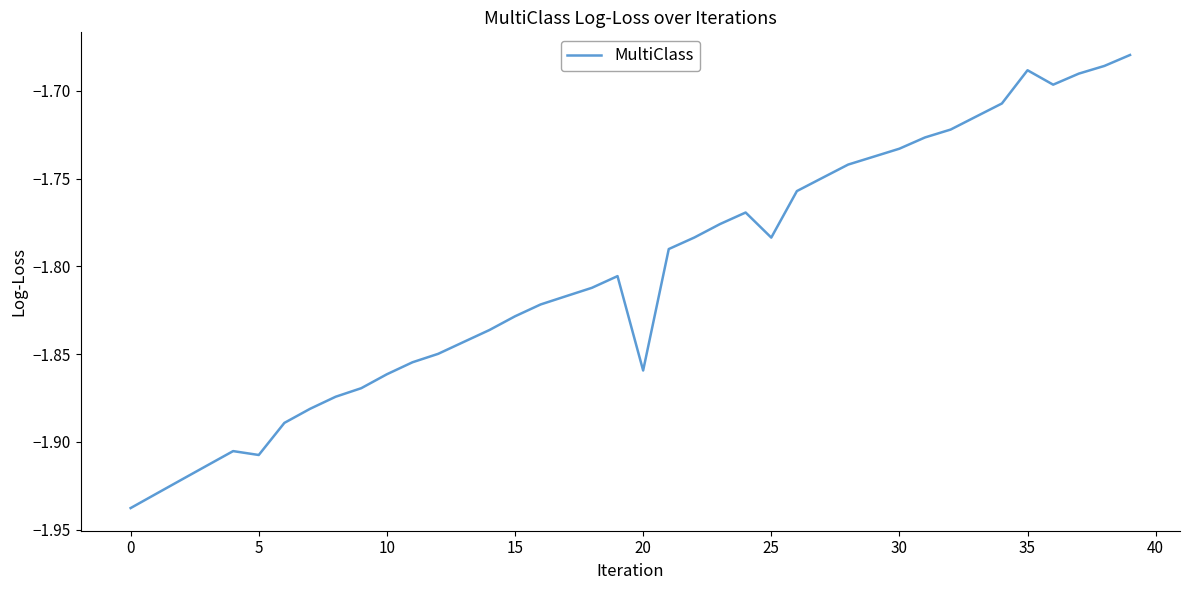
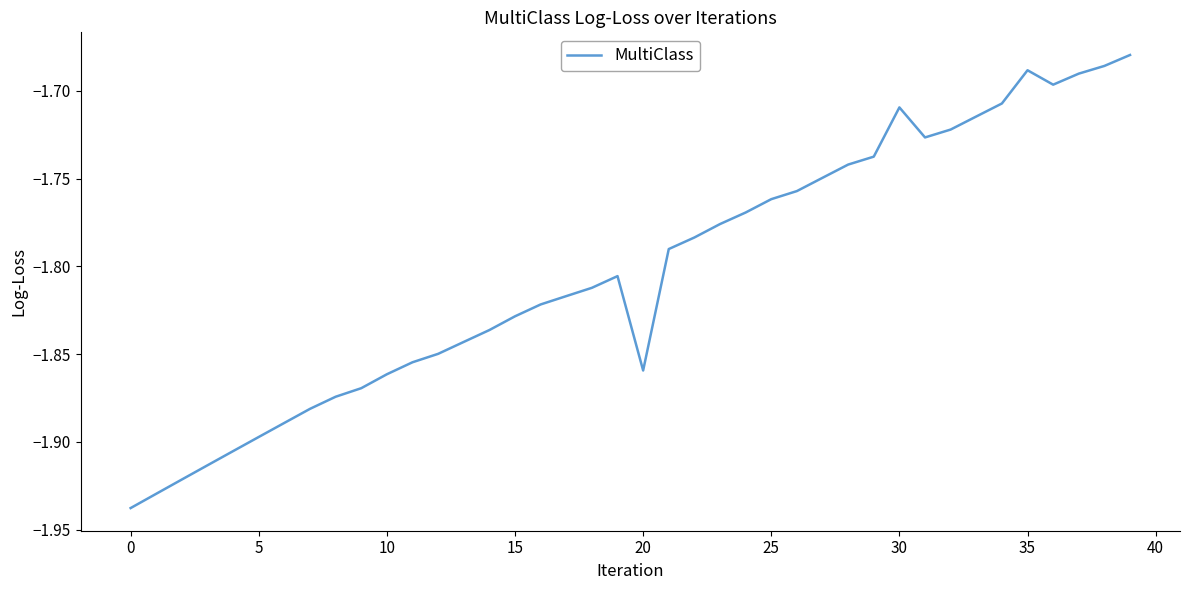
5: -1.907 -> -1.897
25: -1.784 -> -1.762
30: -1.733 -> -1.709
